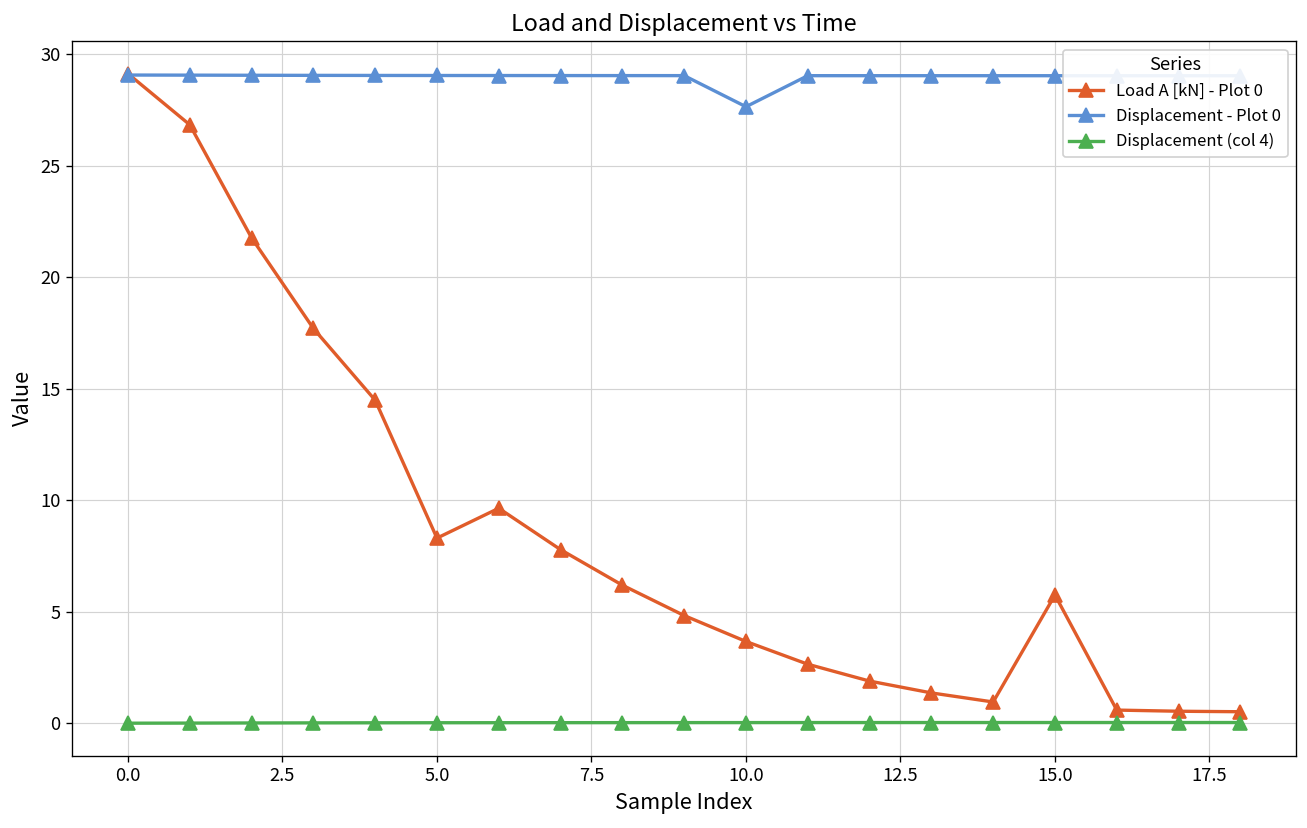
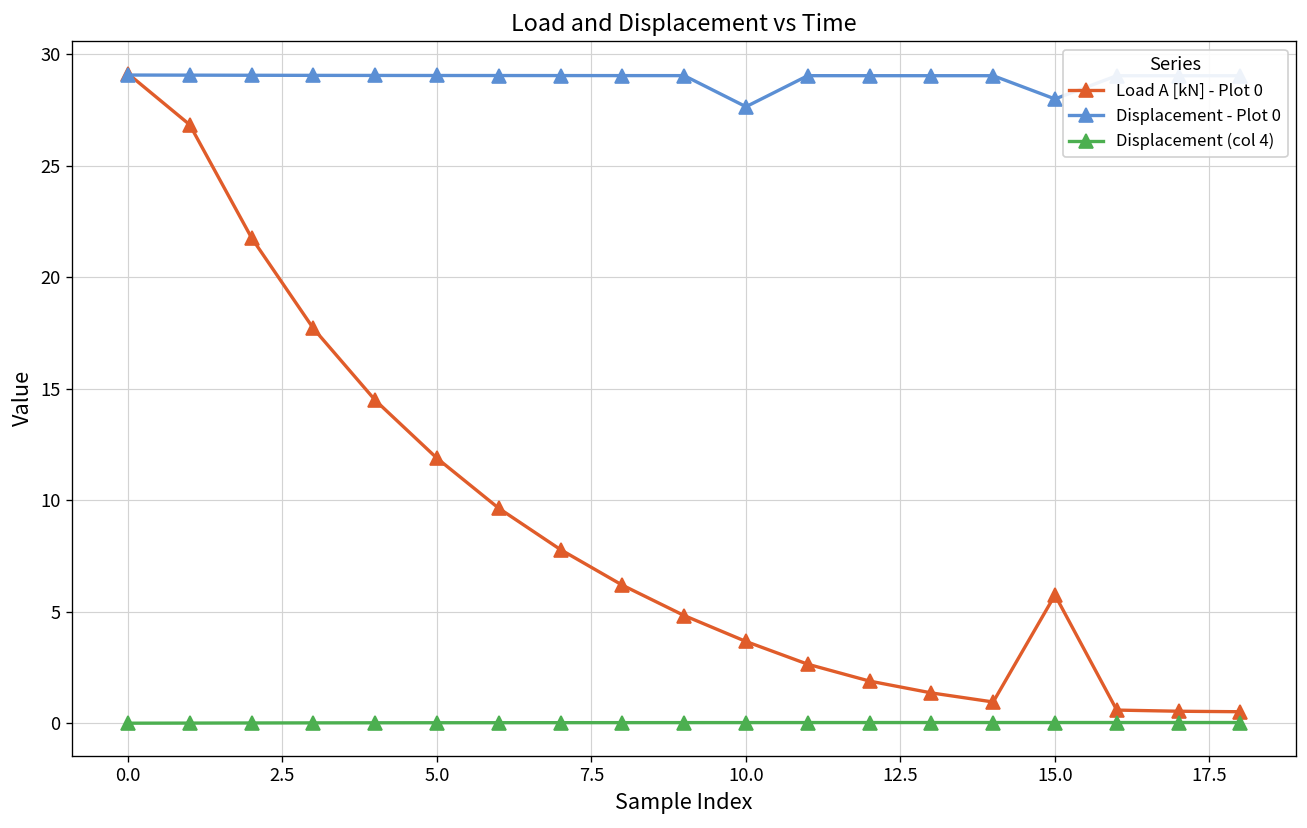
Load A [kN] - Plot 0, 5.0: 8.3 -> 11.9
Displacement - Plot 0, 15.0: 29.0 -> 28.0
